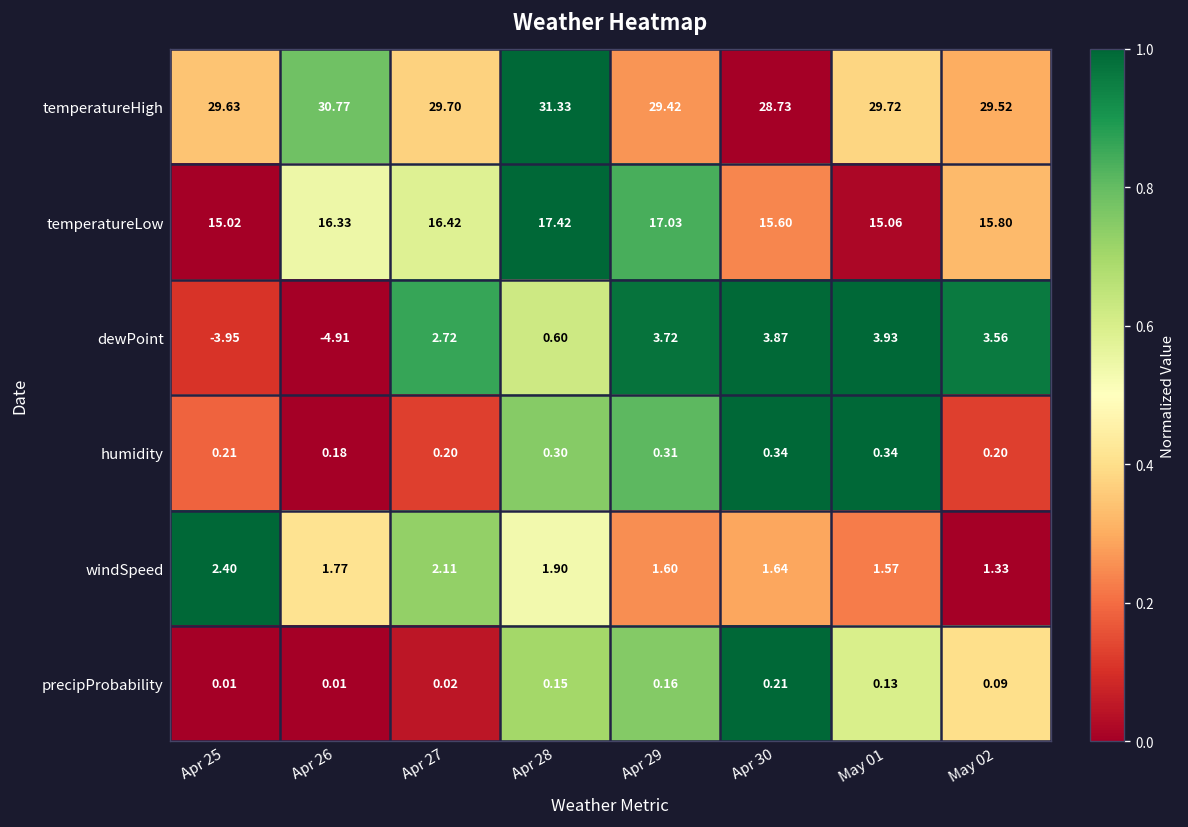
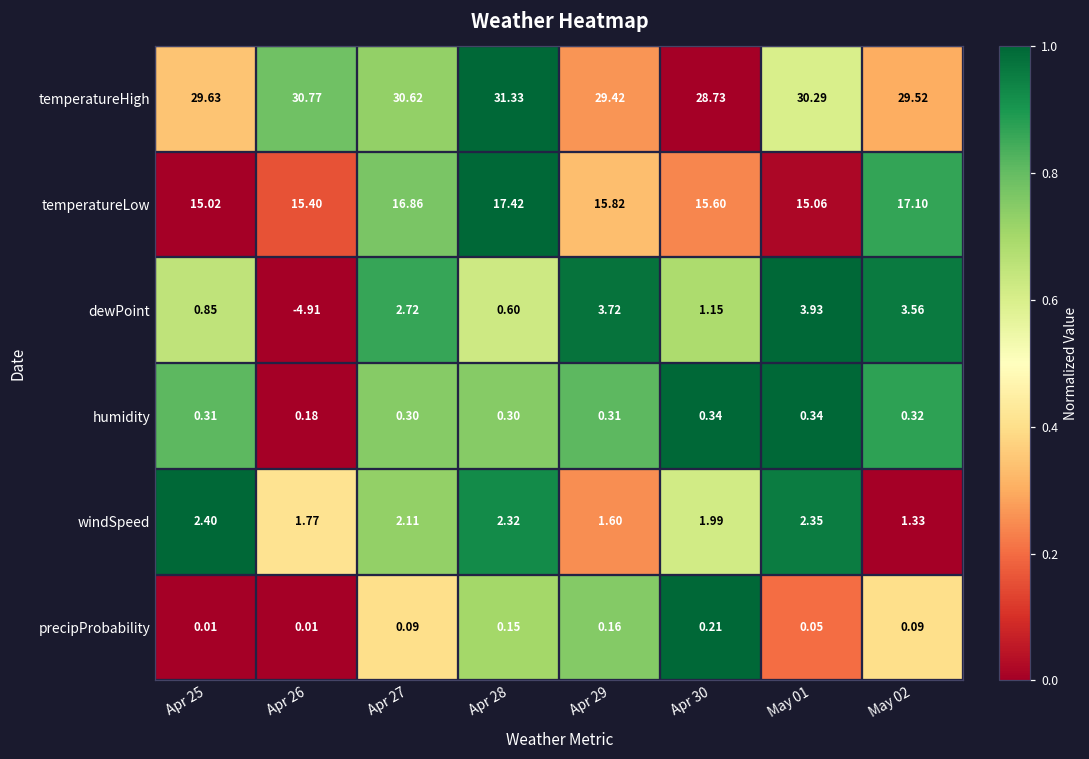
temperatureHigh, Apr 27: 29.70 -> 30.62
temperatureHigh, May 01: 29.72 -> 30.29
temperatureLow, Apr 26: 16.33 -> 15.40
temperatureLow, Apr 27: 16.42 -> 16.86
temperatureLow, Apr 29: 17.03 -> 15.82
temperatureLow, May 02: 15.80 -> 17.10
dewPoint, Apr 25: -3.95 -> 0.85
dewPoint, Apr 30: 3.87 -> 1.15
humidity, Apr 25: 0.21 -> 0.31
humidity, Apr 27: 0.20 -> 0.30
humidity, May 02: 0.20 -> 0.32
windSpeed, Apr 28: 1.90 -> 2.32
windSpeed, Apr 30: 1.64 -> 1.99
windSpeed, May 01: 1.57 -> 2.35
precipProbability, Apr 27: 0.02 -> 0.09
precipProbability, May 01: 0.13 -> 0.05
